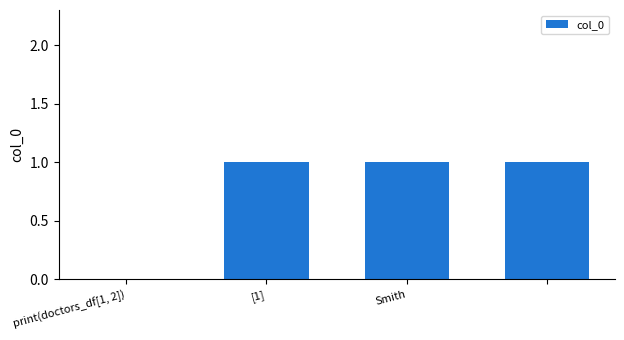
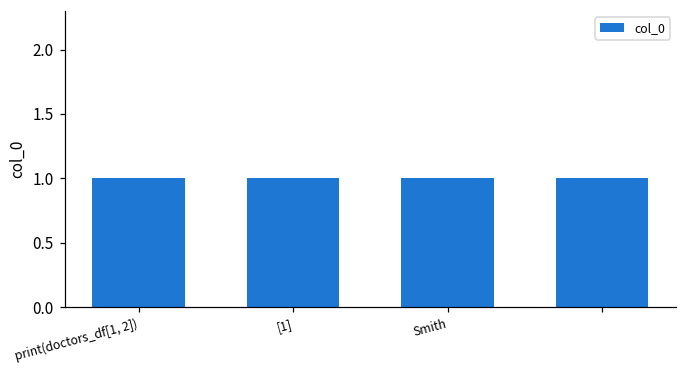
print(doctors_df[1, 2]): 0 -> 1
